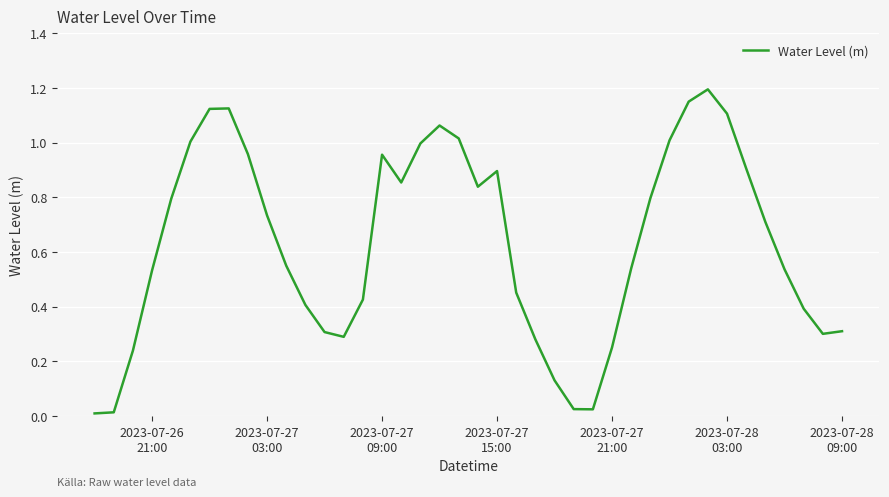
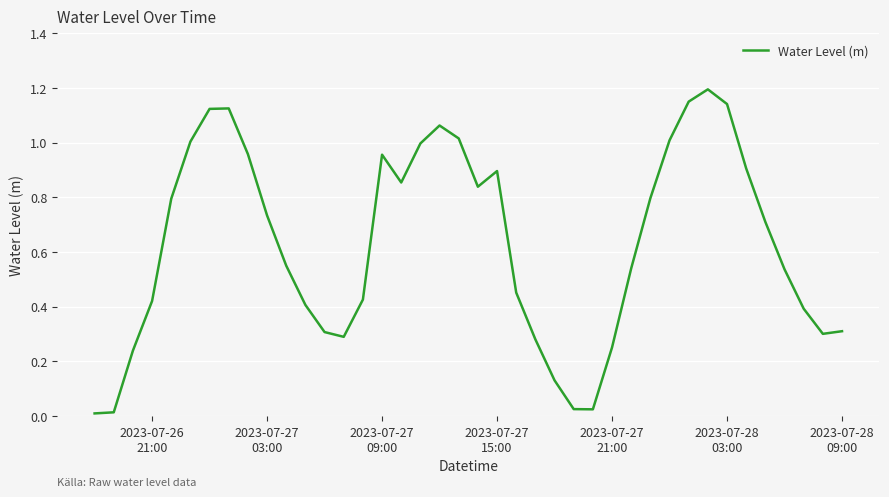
2023-07-26 21:00: 0.53 -> 0.42
2023-07-28 03:00: 1.11 -> 1.14
